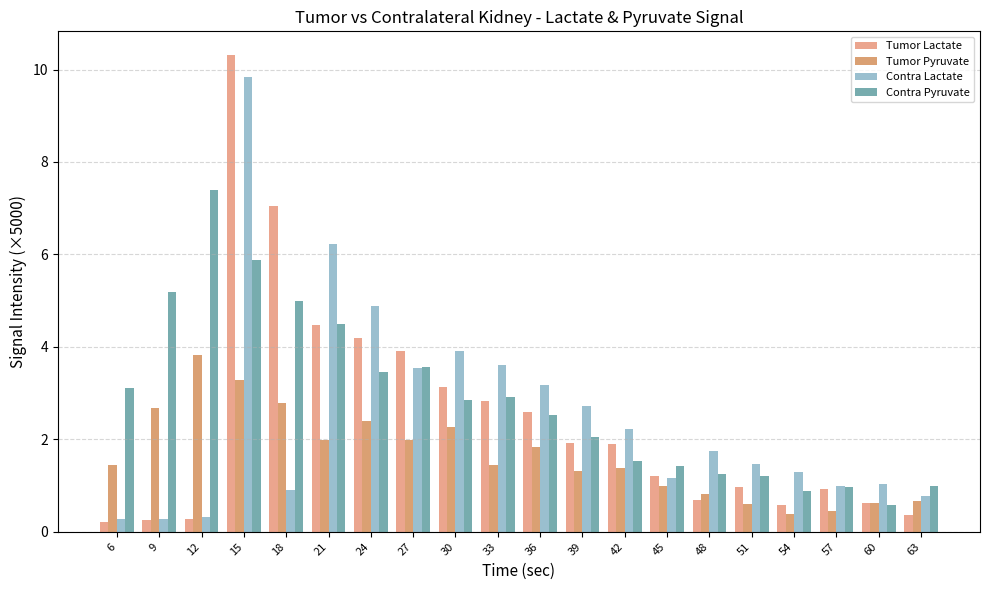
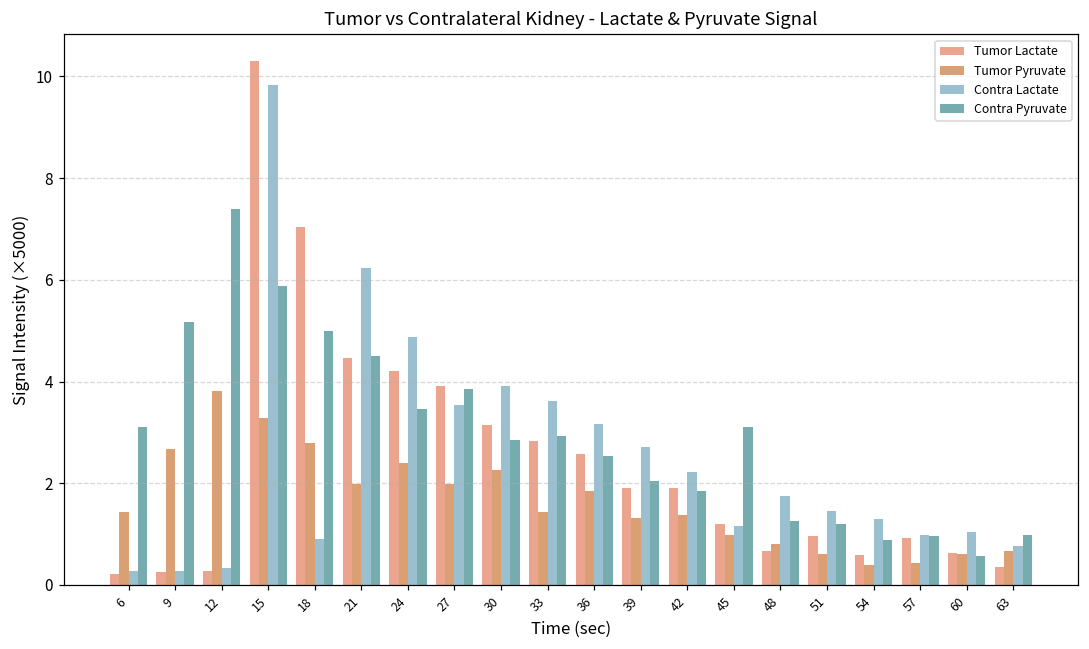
Contra Pyruvate, 27: 3.6 -> 3.9
Contra Pyruvate, 42: 1.5 -> 1.8
Contra Pyruvate, 45: 1.4 -> 3.1
